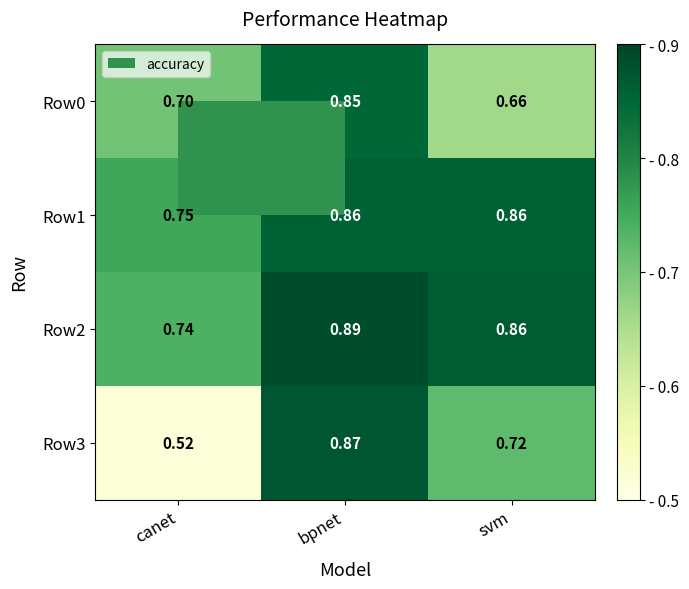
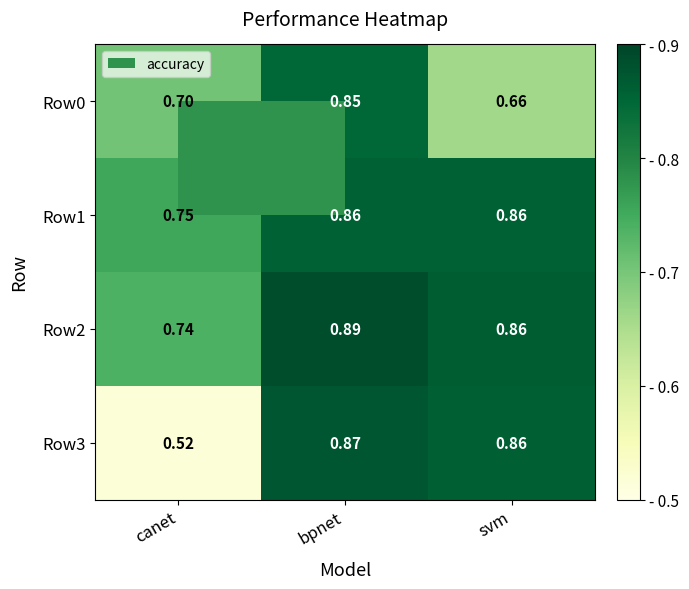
Row3, svm: 0.72 -> 0.86
